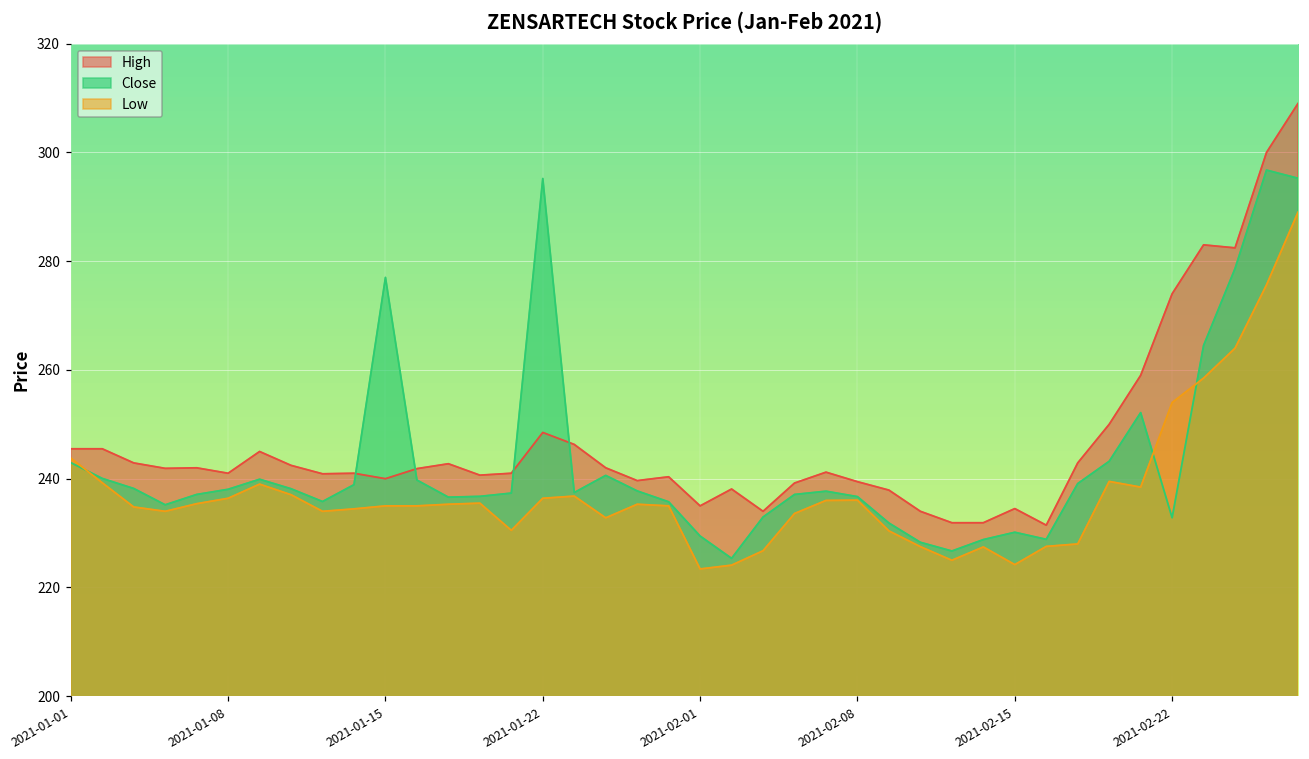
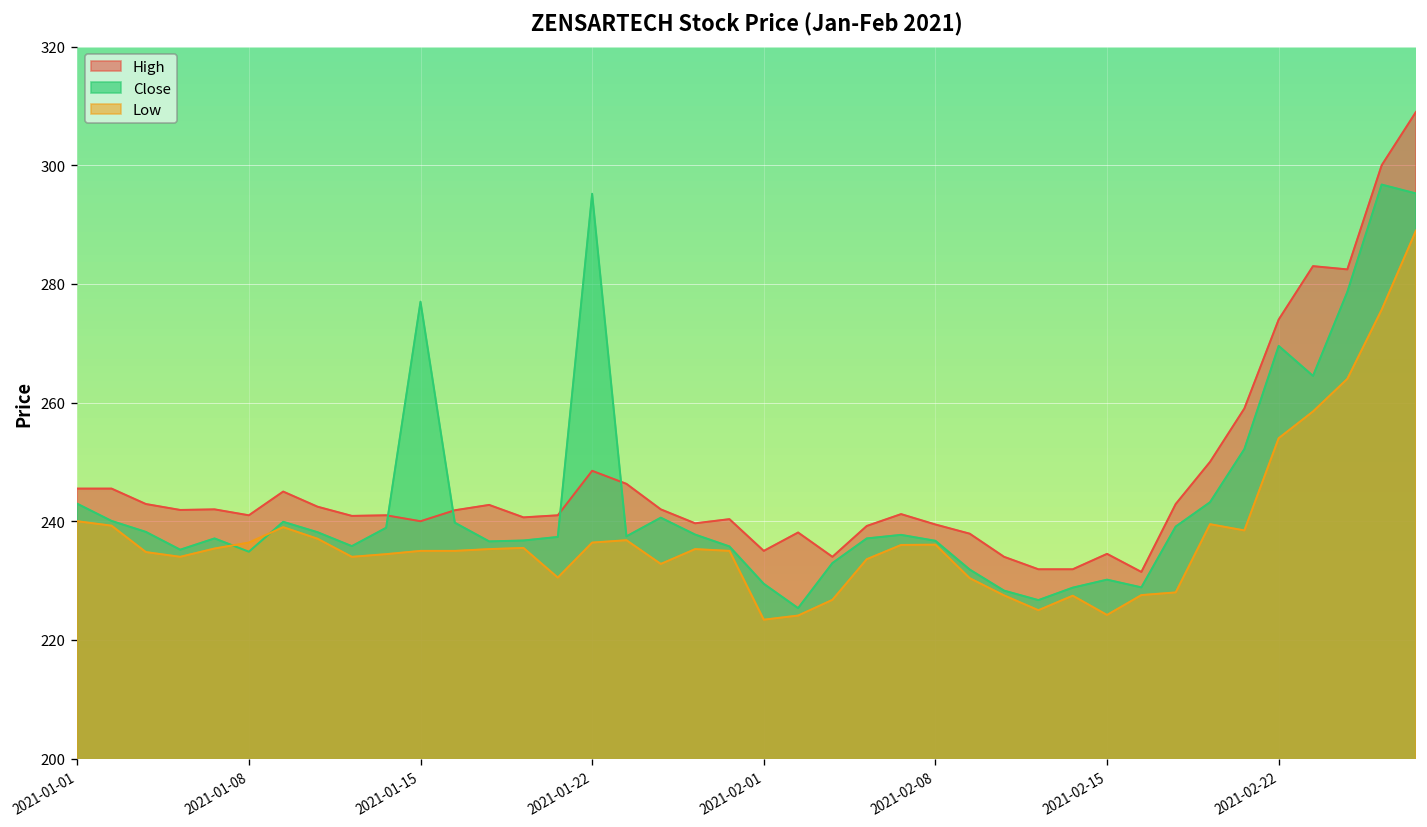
Low, 2021-01-01: 244 -> 240
Close, 2021-01-08: 238 -> 235
Close, 2021-02-22: 233 -> 270
